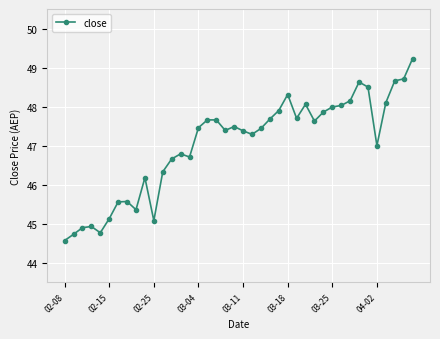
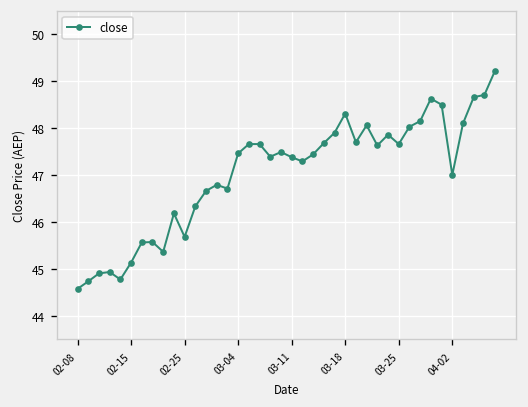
02-25: 45.1 -> 45.7
03-25: 48.0 -> 47.7
